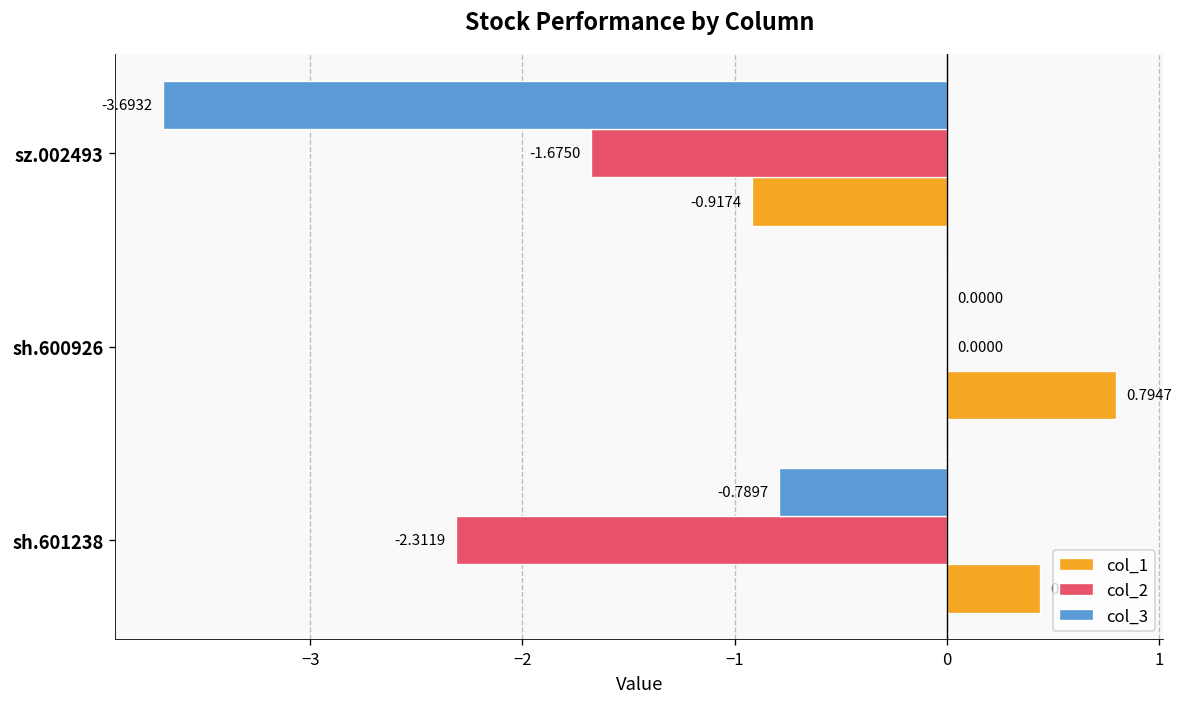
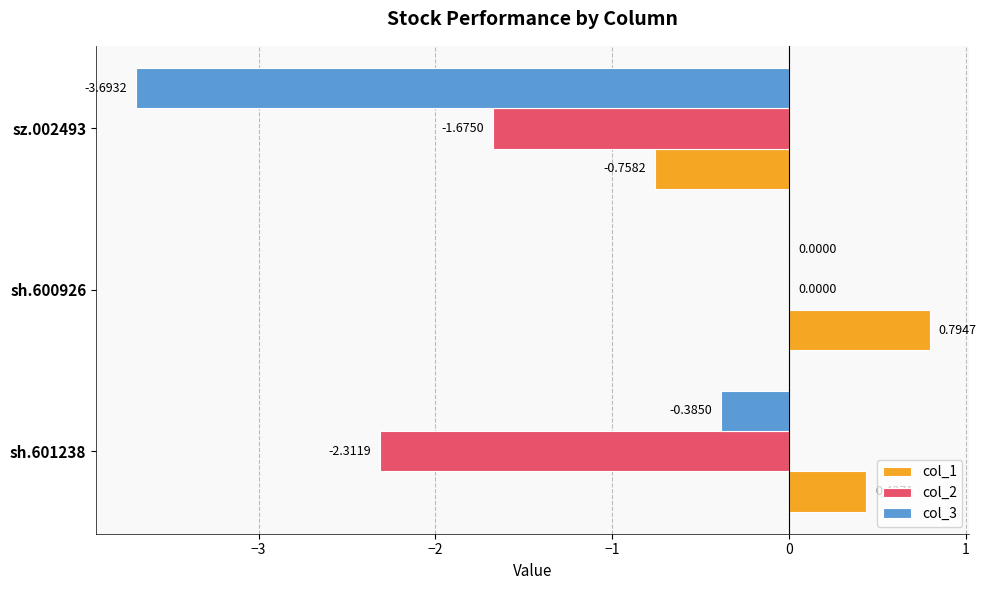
col_1, sz.002493: -0.9174 -> -0.7582
col_3, sh.601238: -0.7897 -> -0.3850
